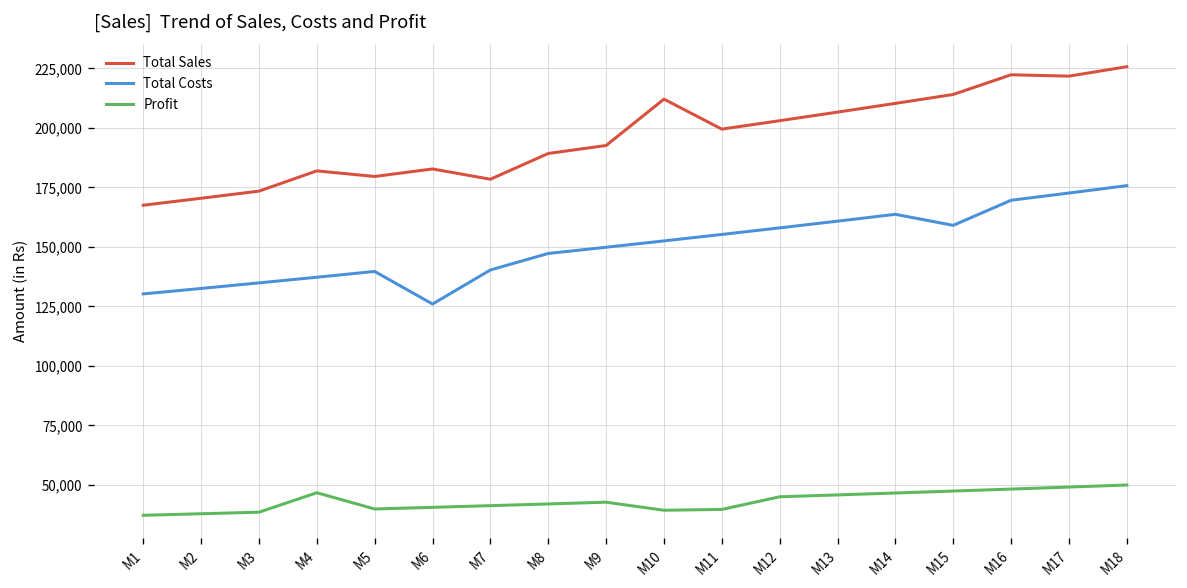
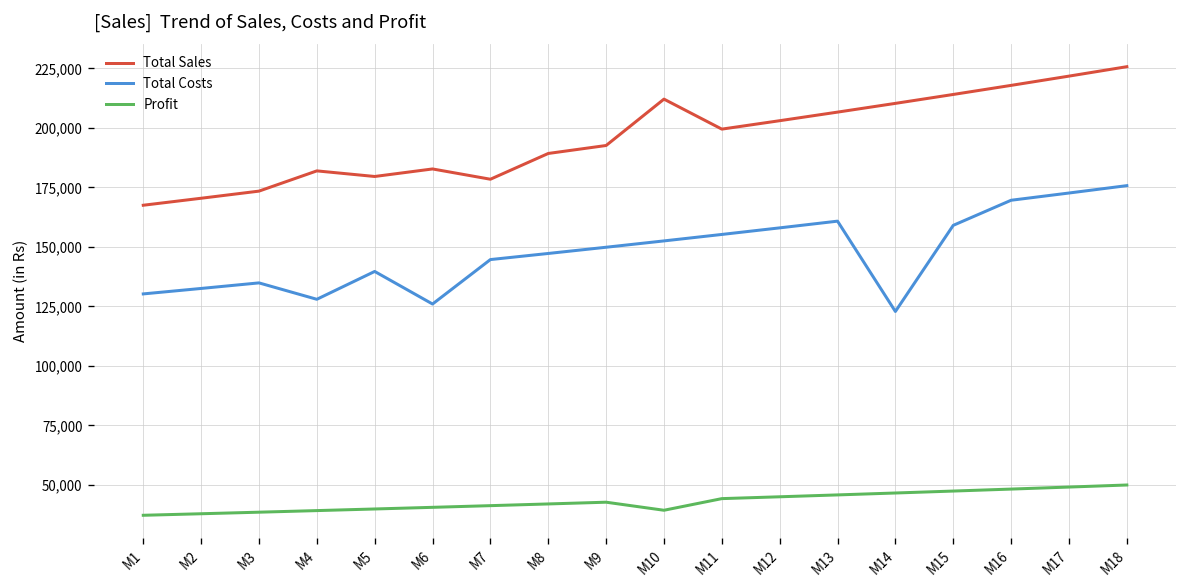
Total Costs, M4: 137,000 -> 128,000
Profit, M4: 47,000 -> 39,000
Total Costs, M7: 140,000 -> 145,000
Profit, M11: 40,000 -> 44,000
Total Costs, M14: 164,000 -> 123,000
Total Sales, M16: 222,000 -> 218,000
